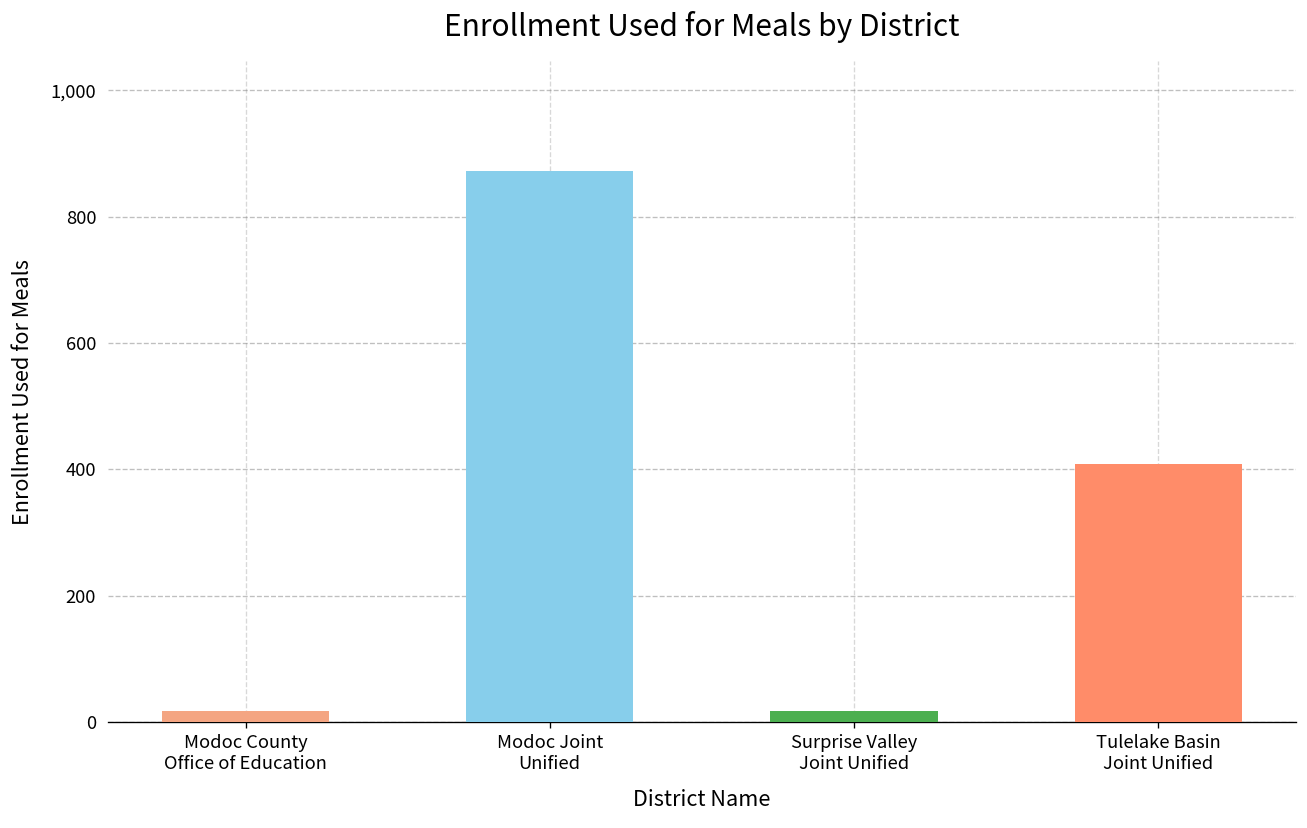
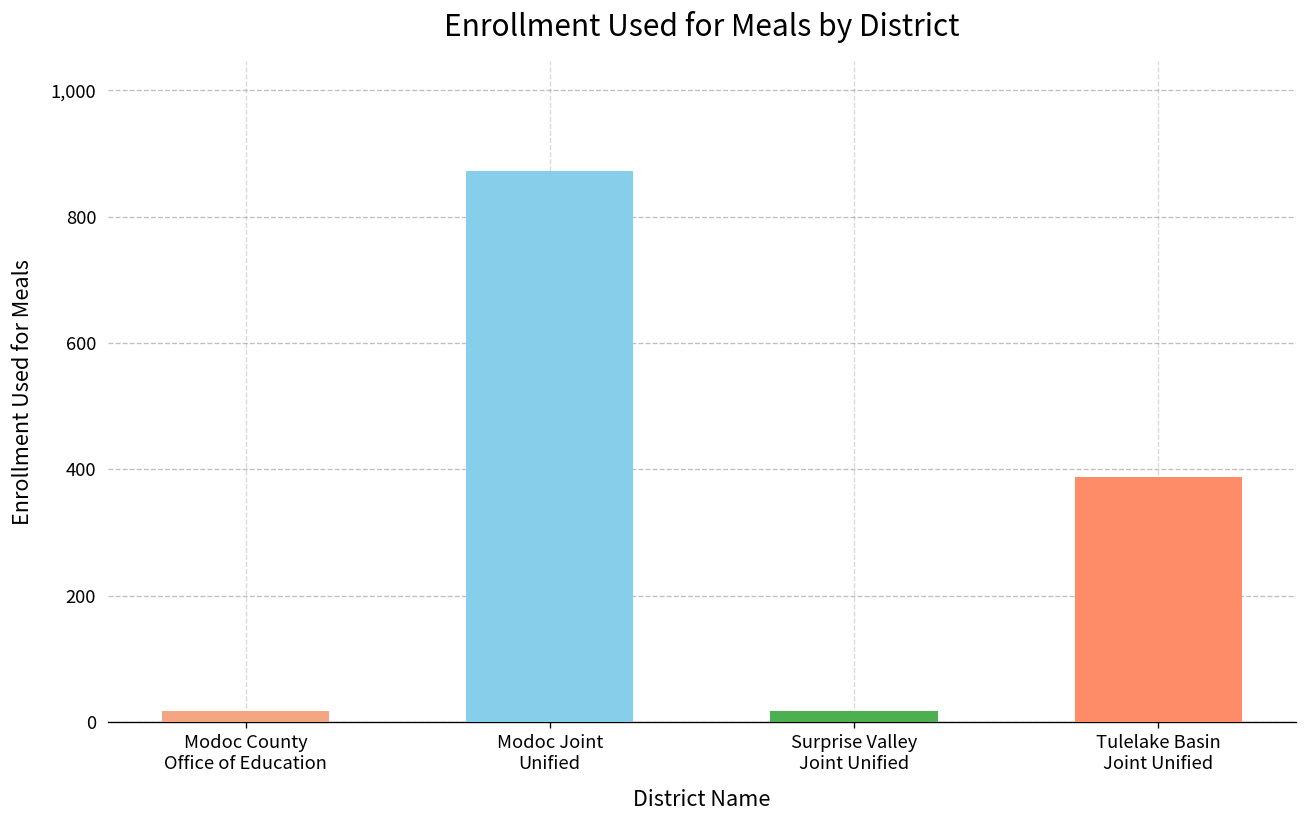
Tulelake Basin Joint Unified: 410 -> 390
